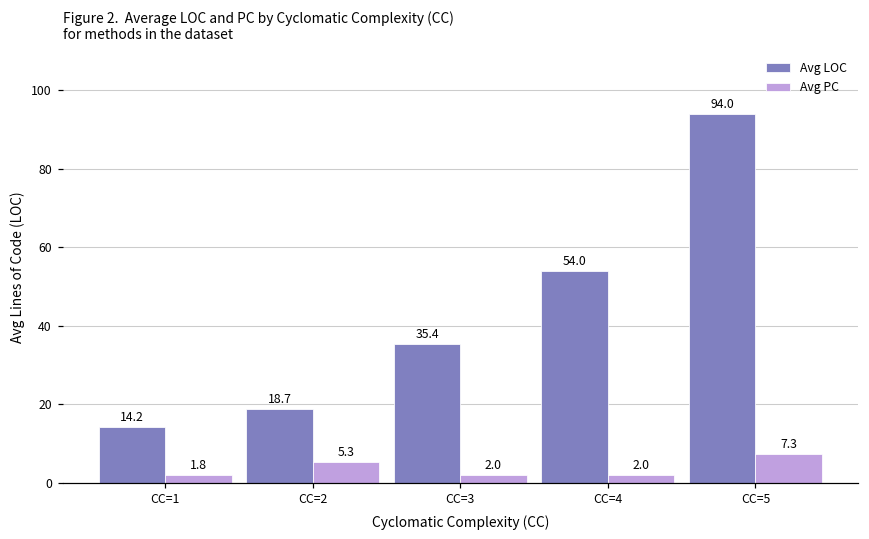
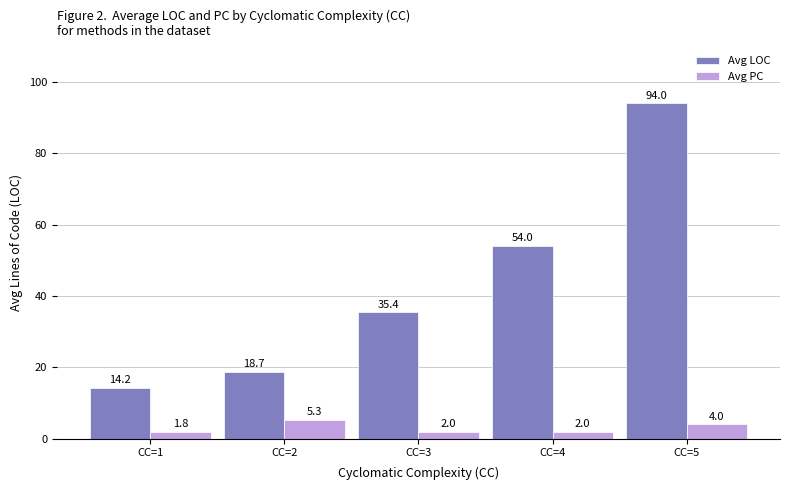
Avg PC, CC=5: 7.3 -> 4.0
